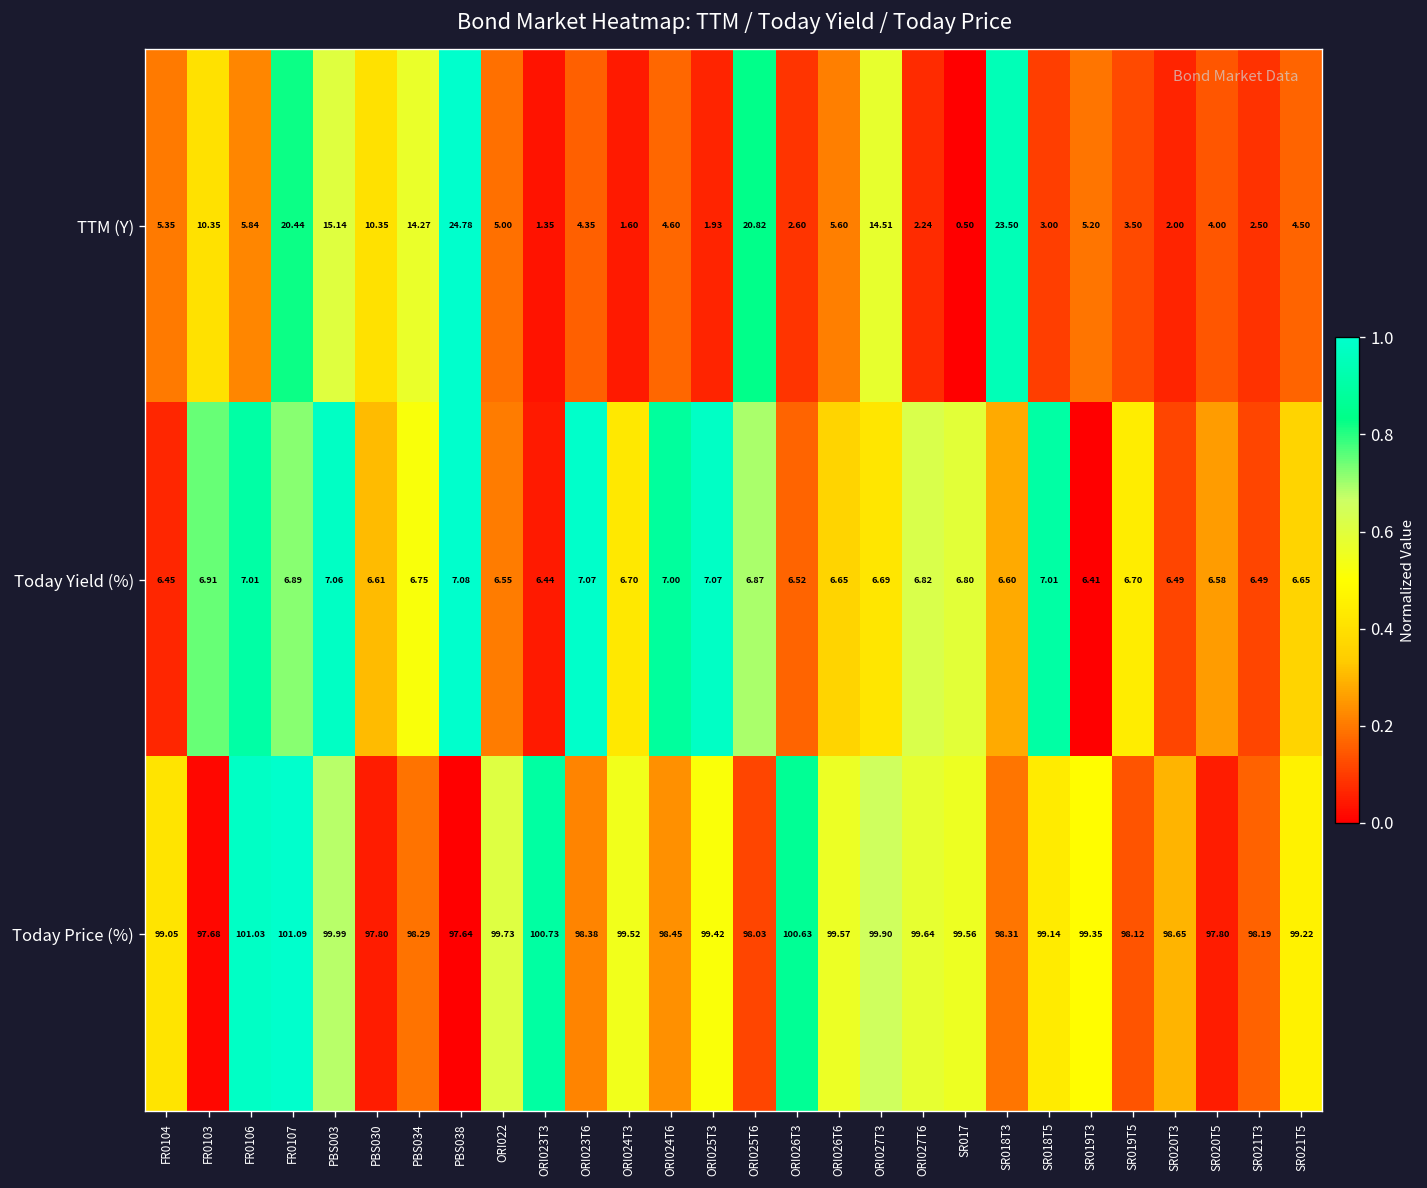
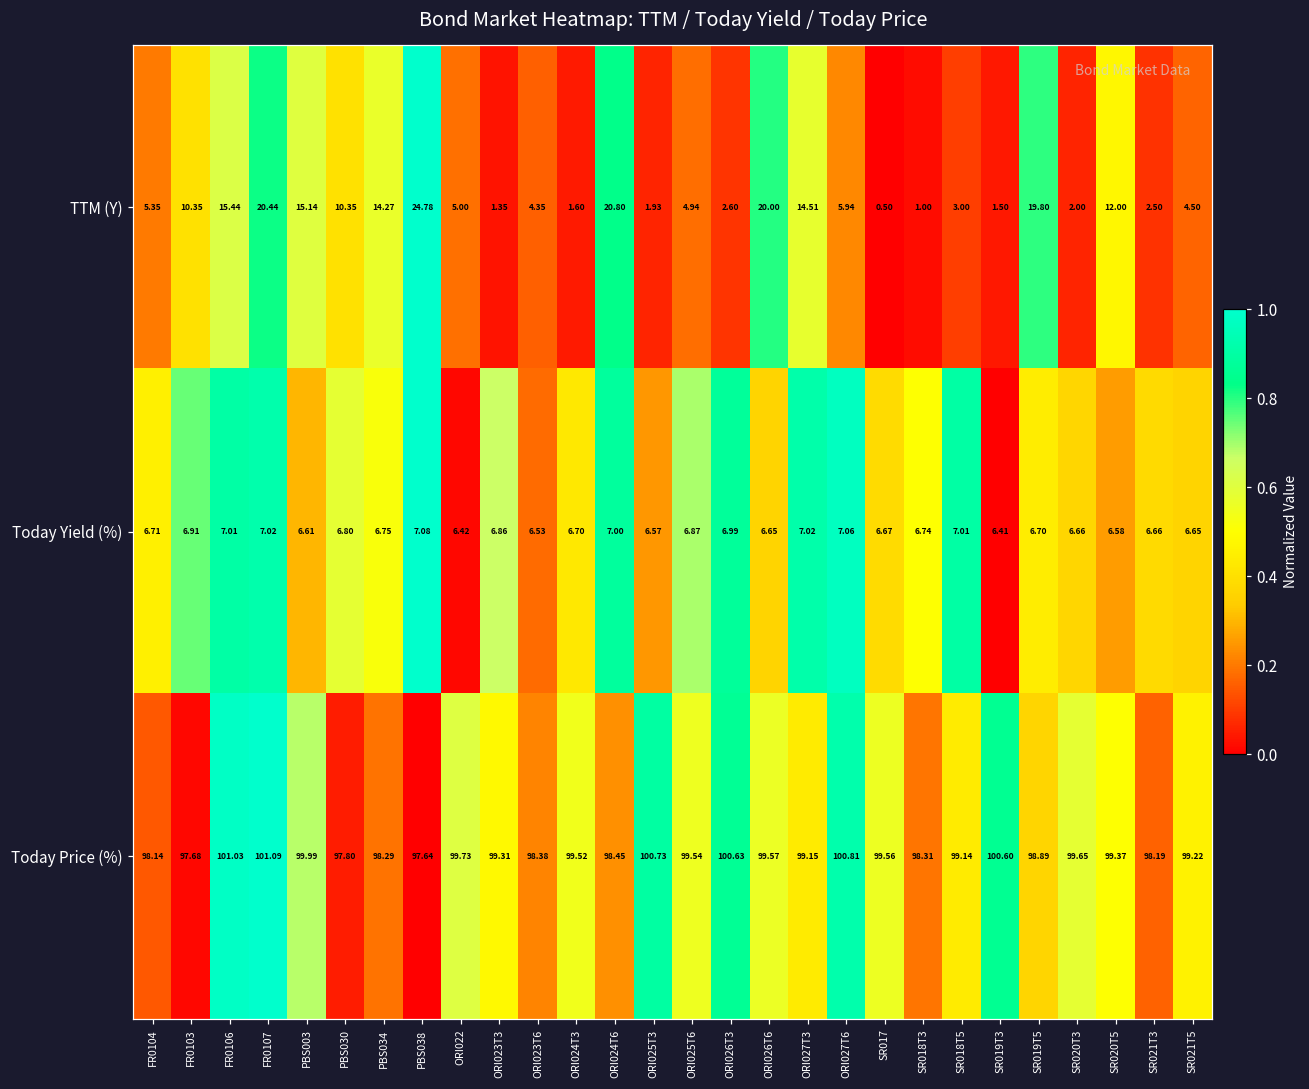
TTM (Y), FR0106: 5.84 -> 15.44
TTM (Y), ORI024T6: 4.60 -> 20.80
TTM (Y), ORI025T6: 20.82 -> 4.94
TTM (Y), ORI026T6: 5.60 -> 20.00
TTM (Y), ORI027T6: 2.24 -> 5.94
TTM (Y), SR018T3: 23.50 -> 1.00
TTM (Y), SR019T3: 5.20 -> 1.50
TTM (Y), SR019T5: 3.50 -> 19.80
TTM (Y), SR020T5: 4.00 -> 12.00
Today Yield (%), FR0104: 6.45 -> 6.71
Today Yield (%), FR0107: 6.89 -> 7.02
Today Yield (%), PBS003: 7.06 -> 6.61
Today Yield (%), PBS030: 6.61 -> 6.80
Today Yield (%), ORI022: 6.55 -> 6.42
Today Yield (%), ORI023T3: 6.44 -> 6.86
Today Yield (%), ORI023T6: 7.07 -> 6.53
Today Yield (%), ORI025T3: 7.07 -> 6.57
Today Yield (%), ORI026T3: 6.52 -> 6.99
Today Yield (%), ORI027T3: 6.69 -> 7.02
Today Yield (%), ORI027T6: 6.82 -> 7.06
Today Yield (%), SR017: 6.80 -> 6.67
Today Yield (%), SR018T3: 6.60 -> 6.74
Today Yield (%), SR020T3: 6.49 -> 6.66
Today Yield (%), SR021T3: 6.49 -> 6.66
Today Price (%), FR0104: 99.05 -> 98.14
Today Price (%), ORI023T3: 100.73 -> 99.31
Today Price (%), ORI025T3: 99.42 -> 100.73
Today Price (%), ORI025T6: 98.03 -> 99.54
Today Price (%), ORI027T3: 99.90 -> 99.15
Today Price (%), ORI027T6: 99.64 -> 100.81
Today Price (%), SR019T3: 99.35 -> 100.60
Today Price (%), SR019T5: 98.12 -> 98.89
Today Price (%), SR020T3: 98.65 -> 99.65
Today Price (%), SR020T5: 97.80 -> 99.37
